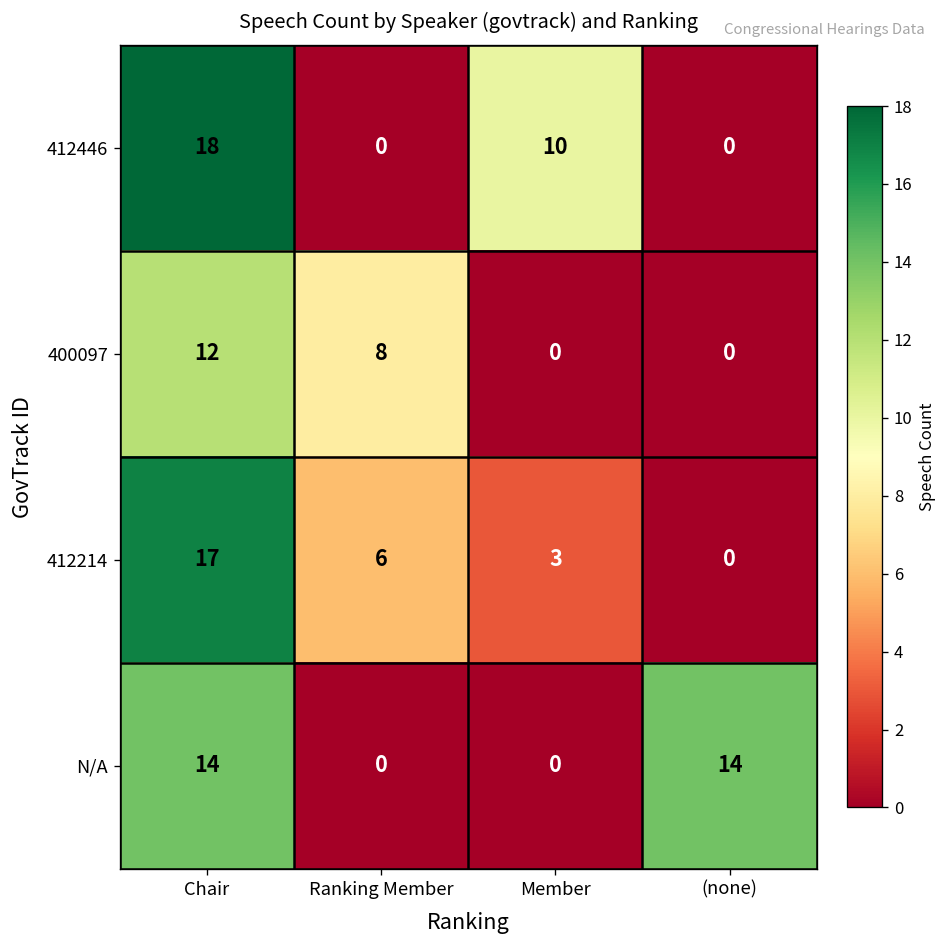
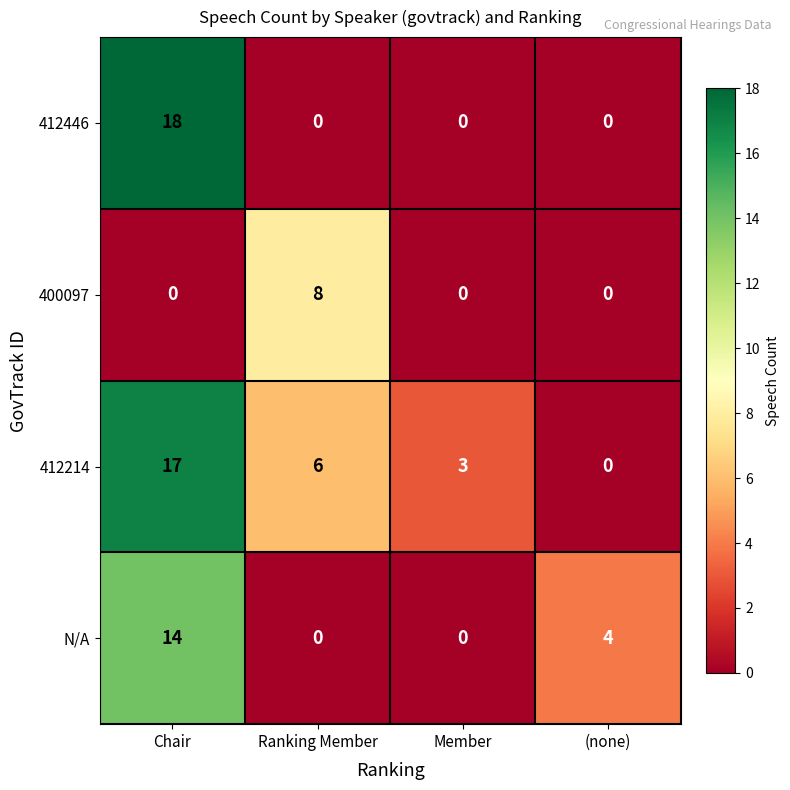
412446, Member: 10 -> 0
400097, Chair: 12 -> 0
N/A, (none): 14 -> 4
